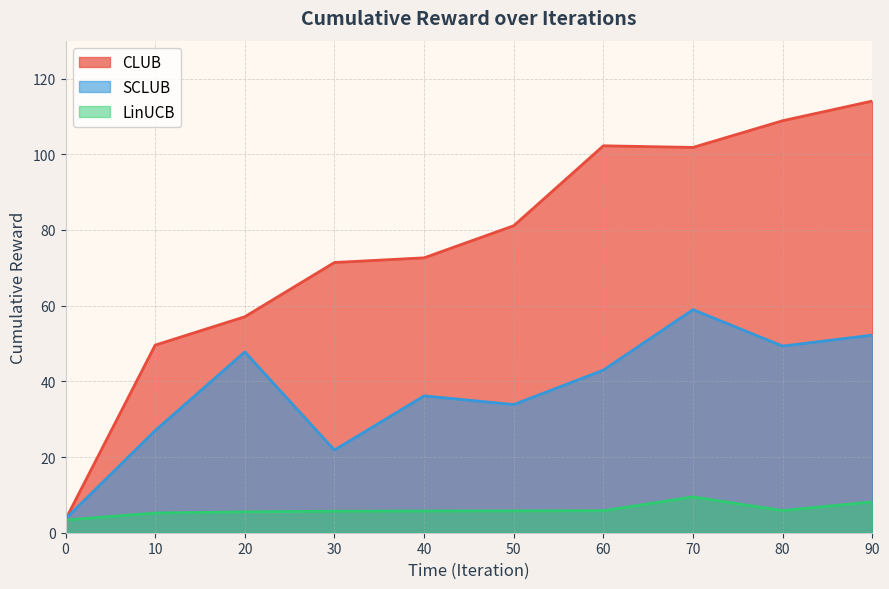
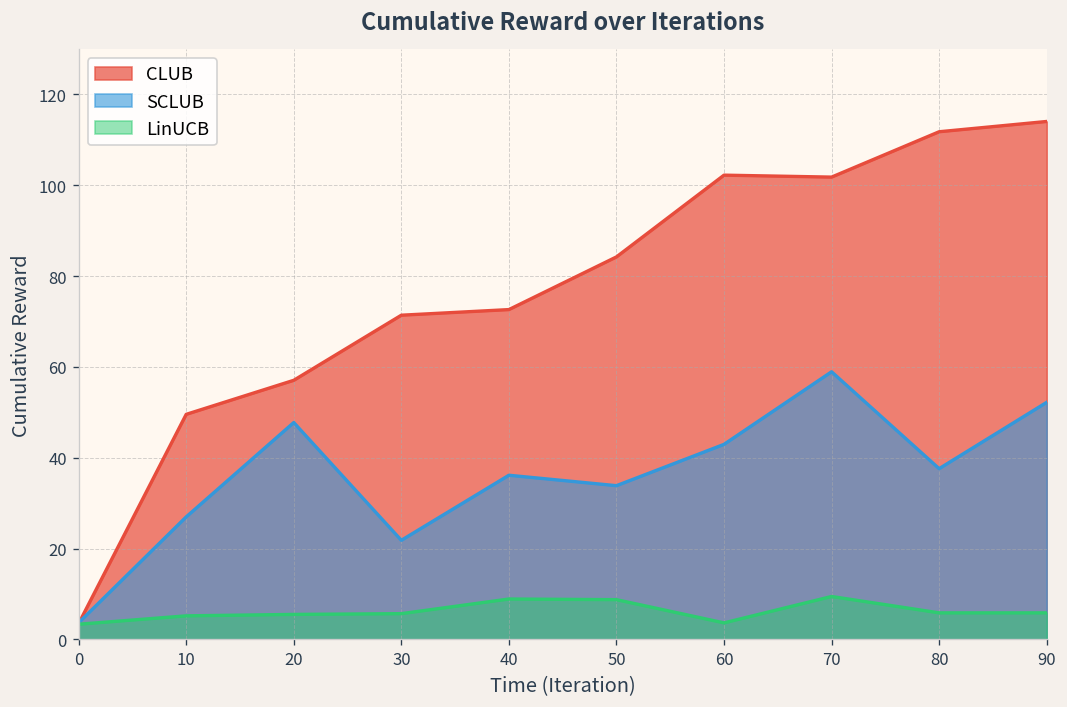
LinUCB, 40: 6 -> 9
CLUB, 50: 81 -> 84
LinUCB, 50: 6 -> 9
LinUCB, 60: 6 -> 4
CLUB, 80: 109 -> 112
SCLUB, 80: 49 -> 38
LinUCB, 90: 8 -> 6
